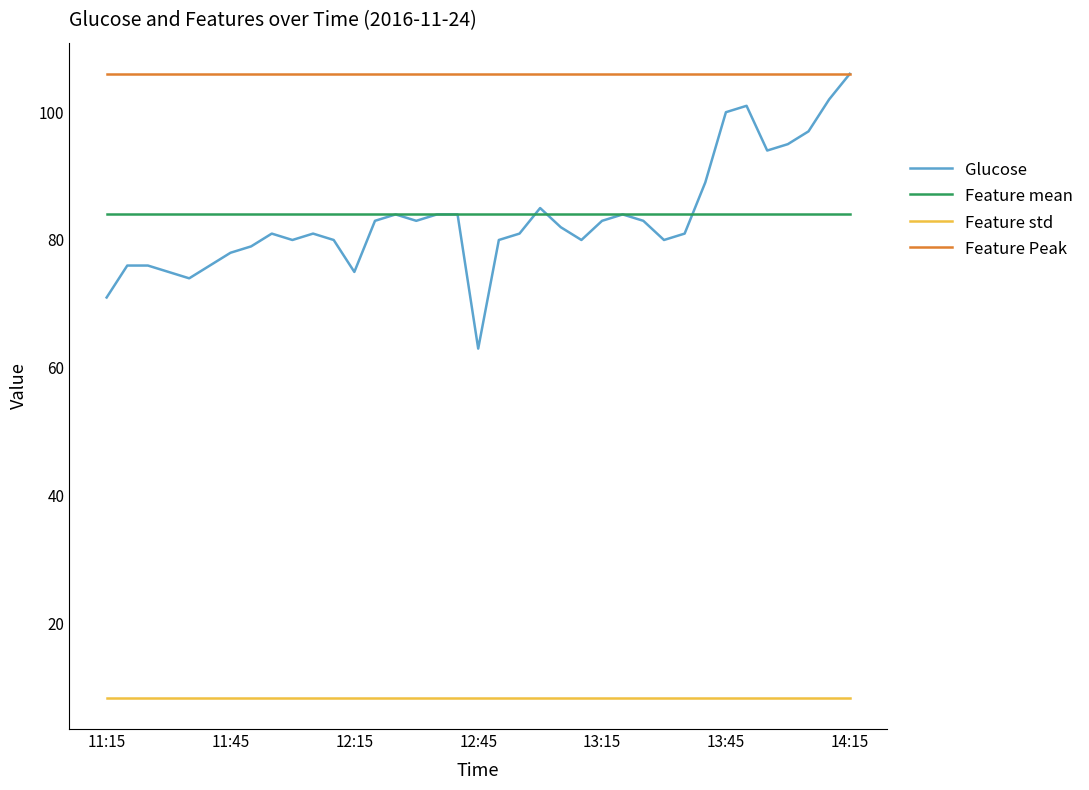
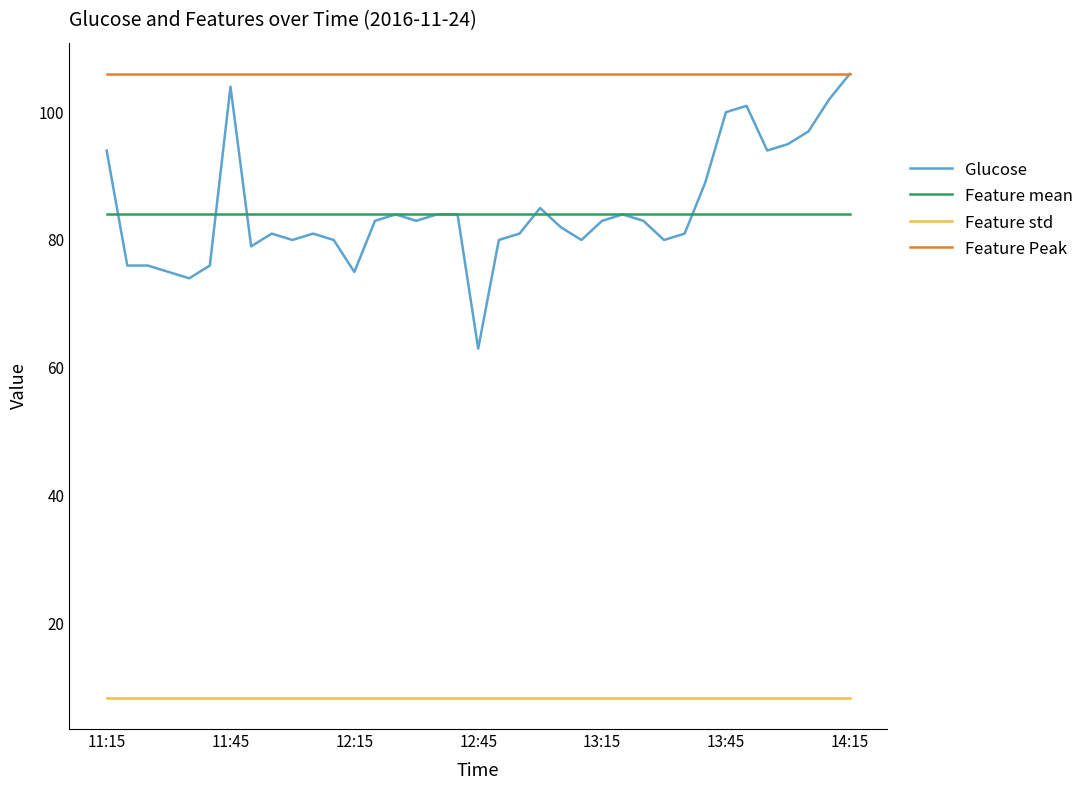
Glucose, 11:15: 71 -> 94
Glucose, 11:45: 78 -> 104
